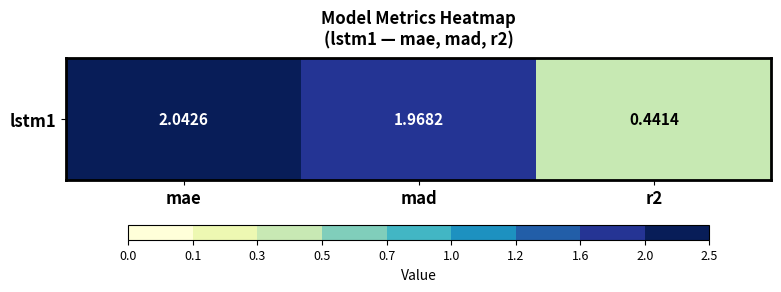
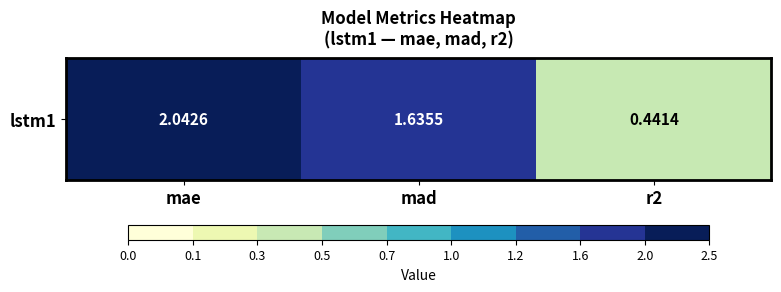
lstm1, mad: 1.9682 -> 1.6355
